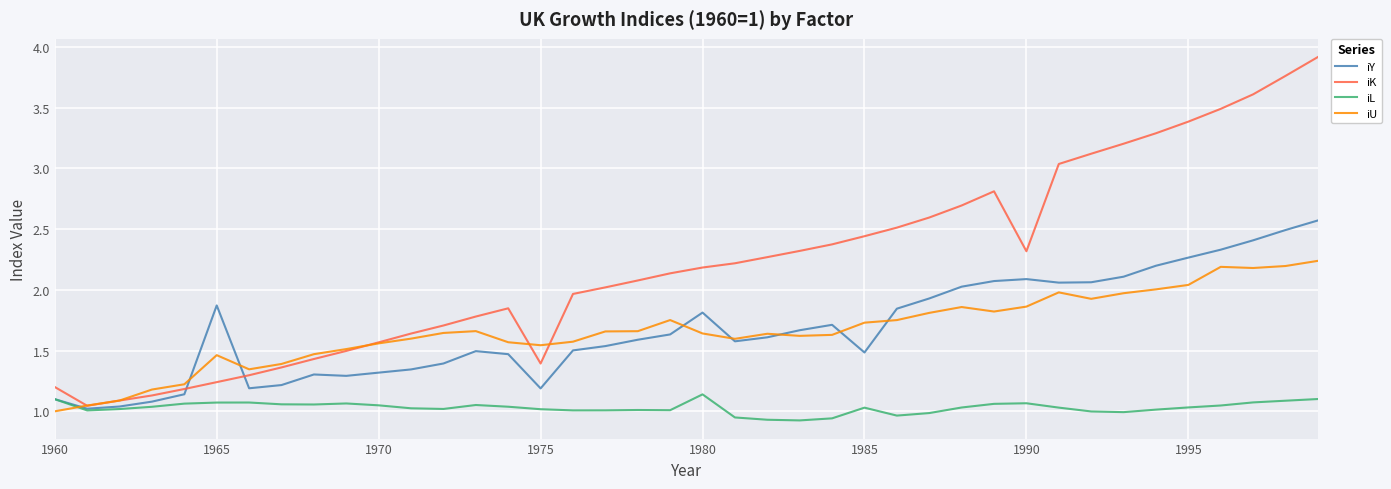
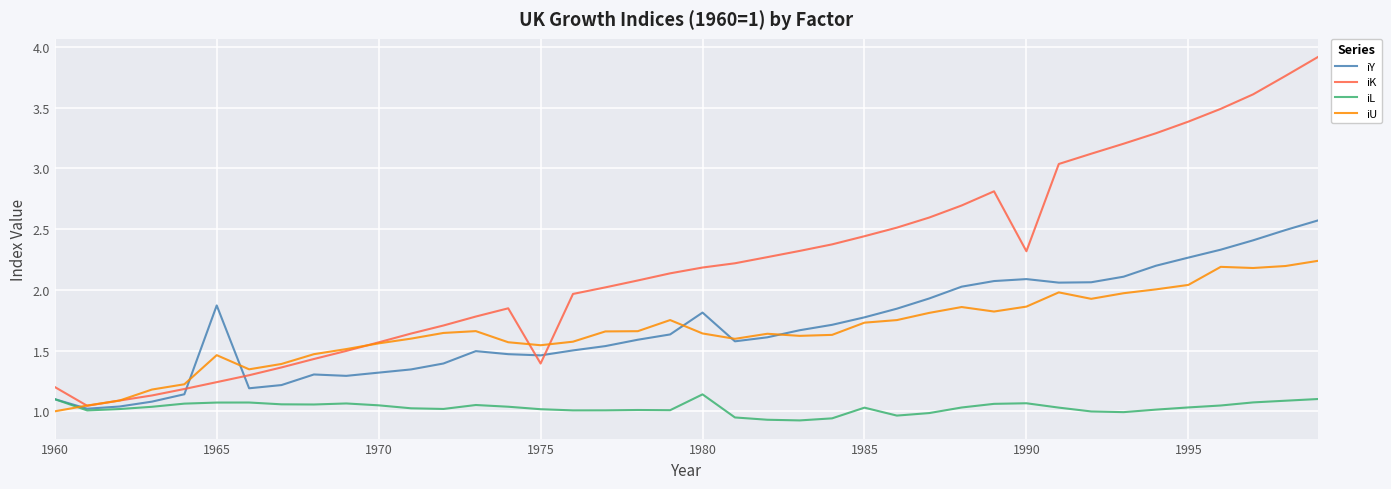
iY, 1975: 1.19 -> 1.46
iY, 1985: 1.48 -> 1.77
